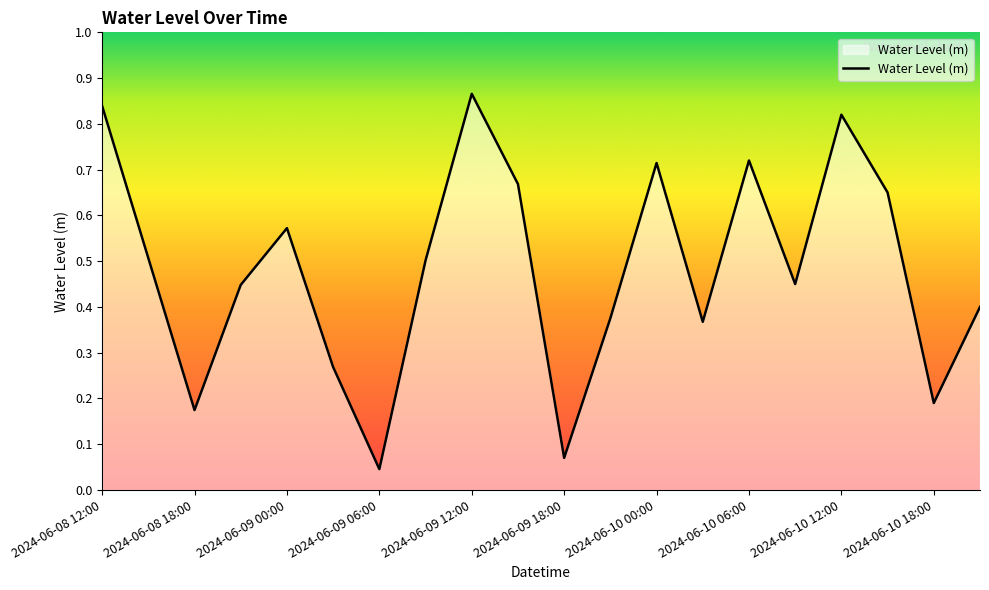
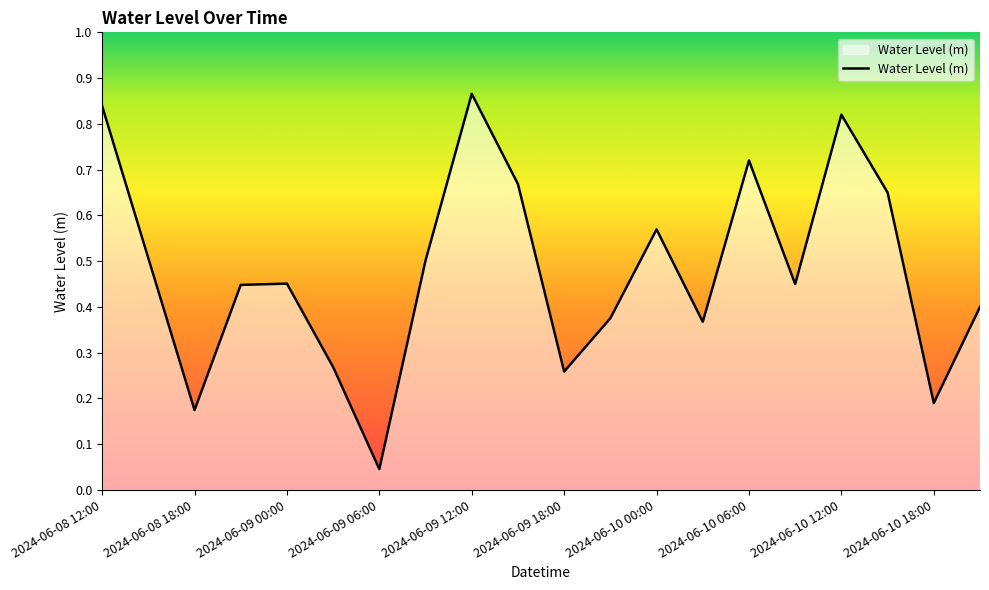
2024-06-09 00:00: 0.57 -> 0.45
2024-06-09 18:00: 0.07 -> 0.26
2024-06-10 00:00: 0.71 -> 0.57
